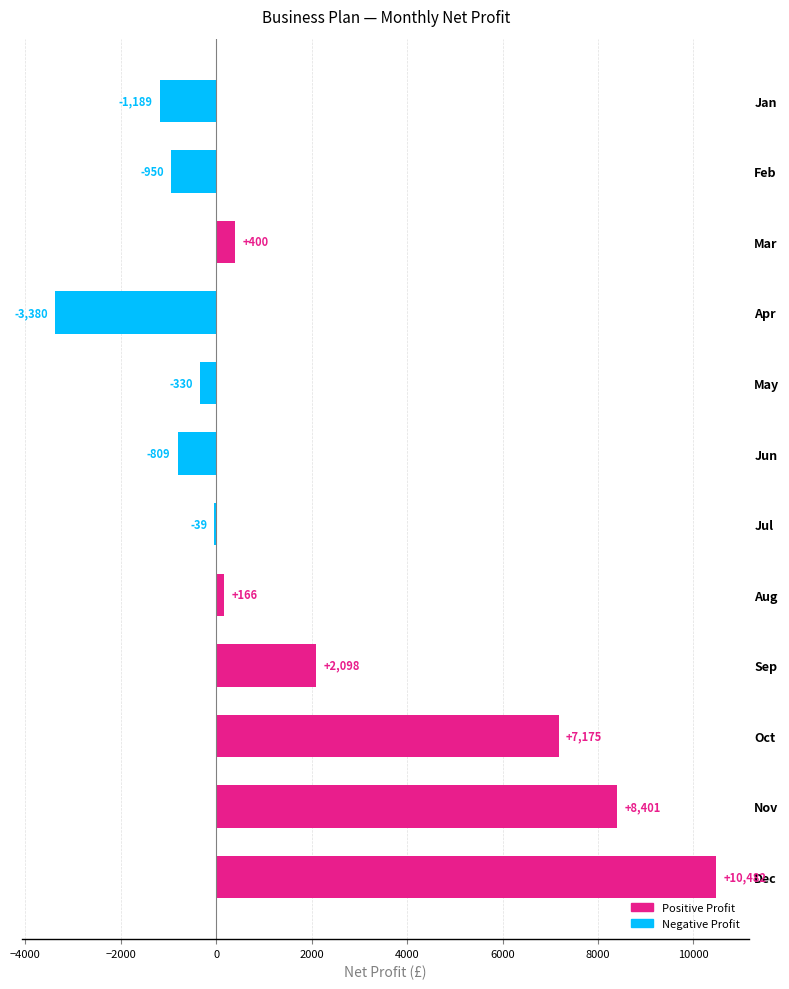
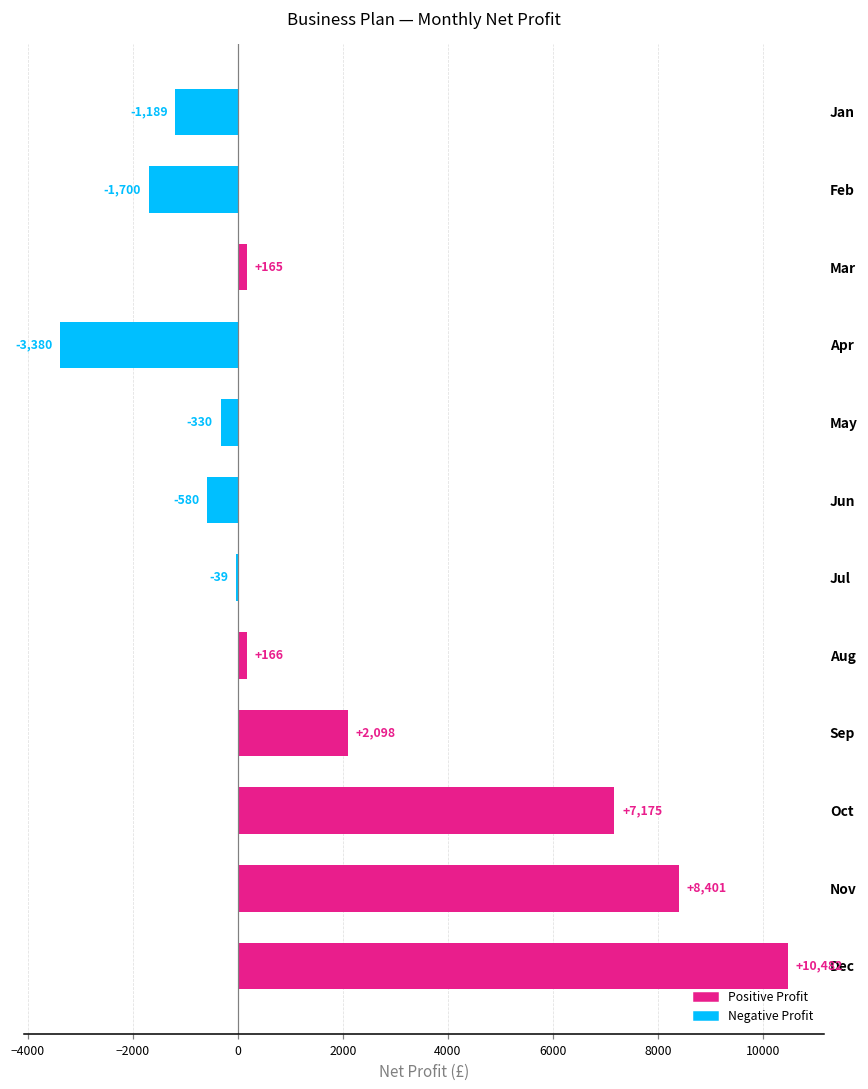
Feb: -950 -> -1,700
Mar: +400 -> +165
Jun: -809 -> -580
